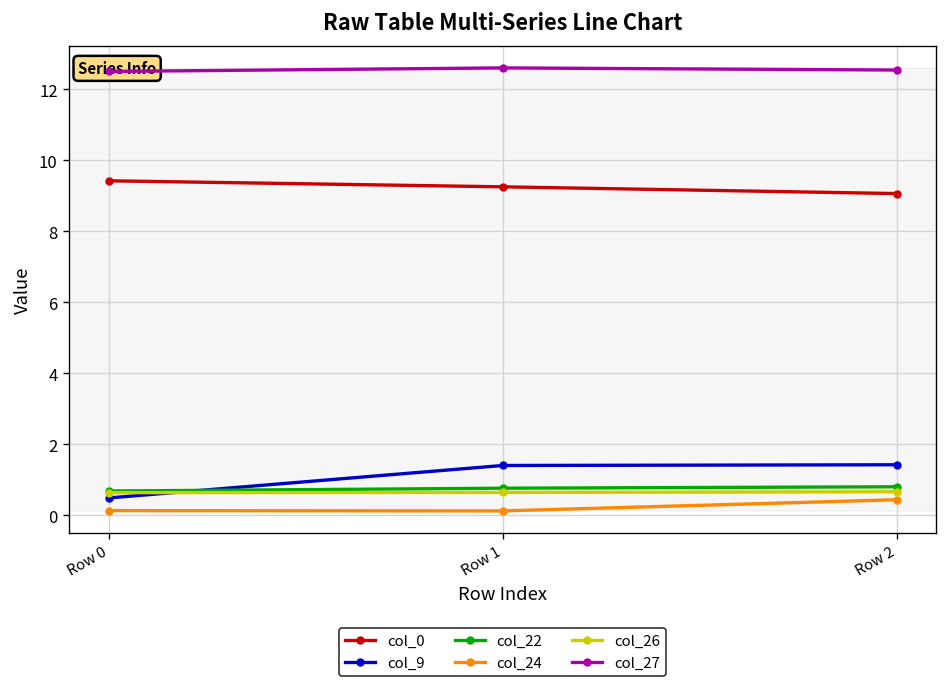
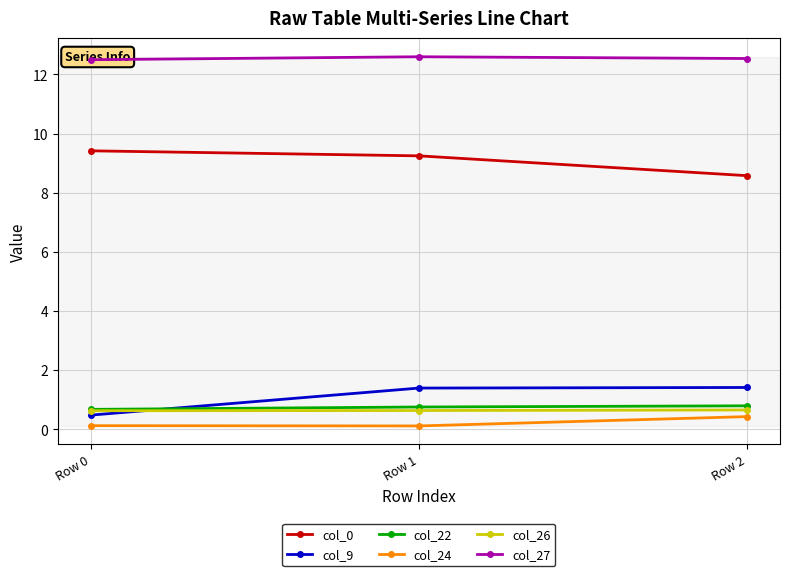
col_0, Row 2: 9.1 -> 8.6
